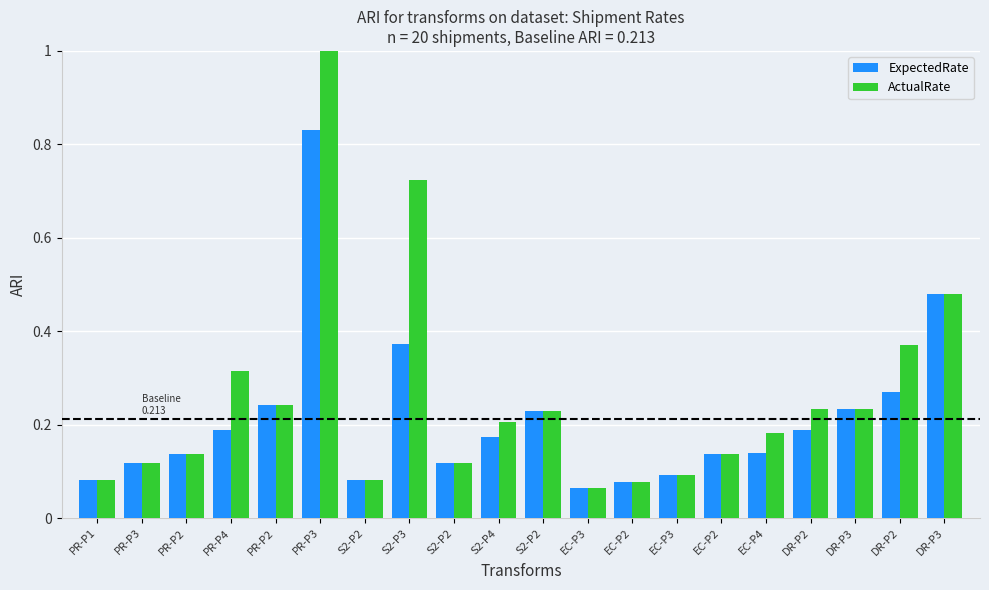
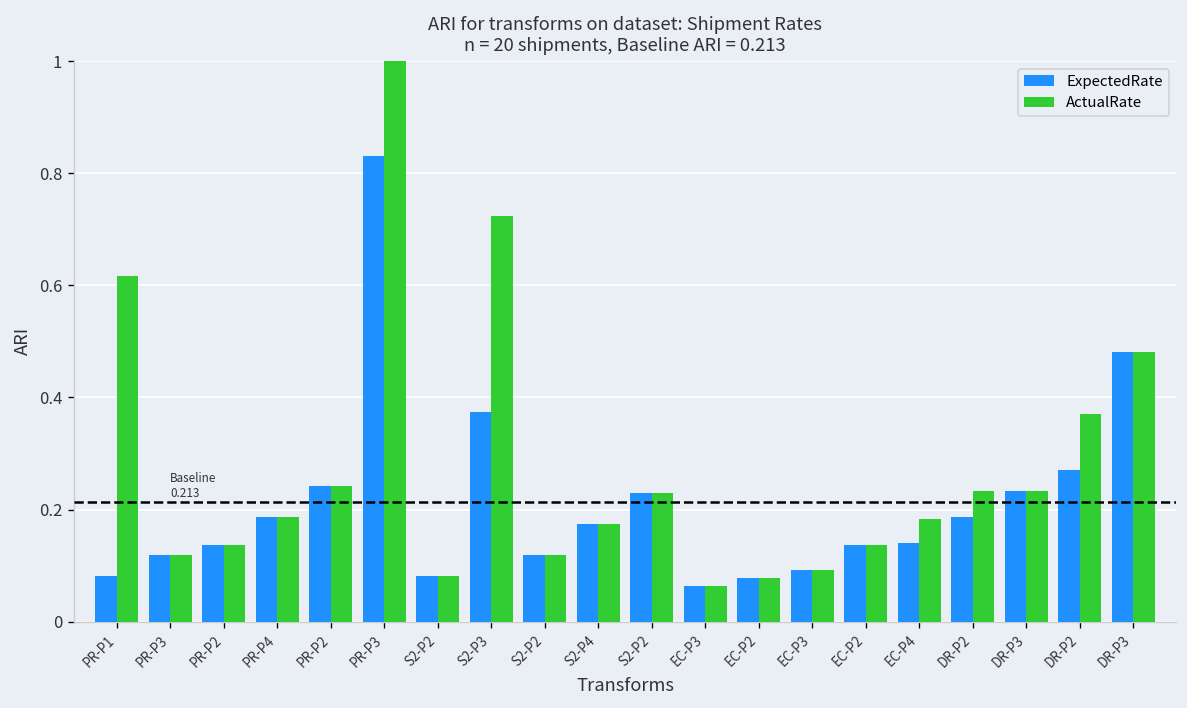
ActualRate, PR-P1: 0.08 -> 0.62
ActualRate, PR-P4: 0.32 -> 0.19
ActualRate, S2-P4: 0.21 -> 0.17
